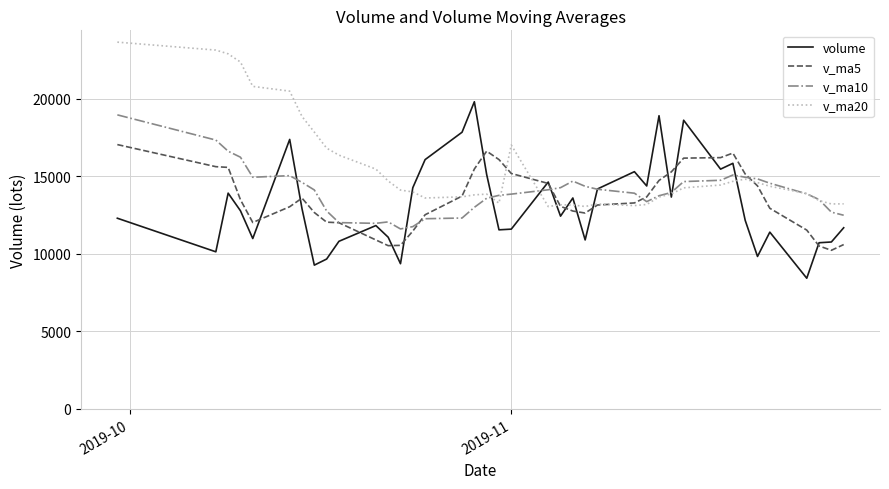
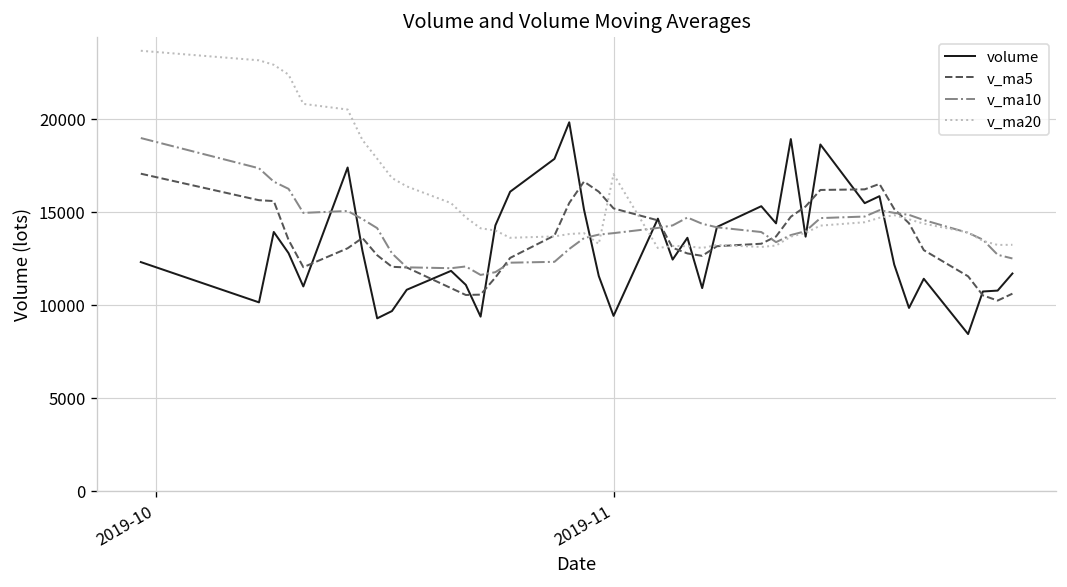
volume, 2019-11: 11600 -> 9400
